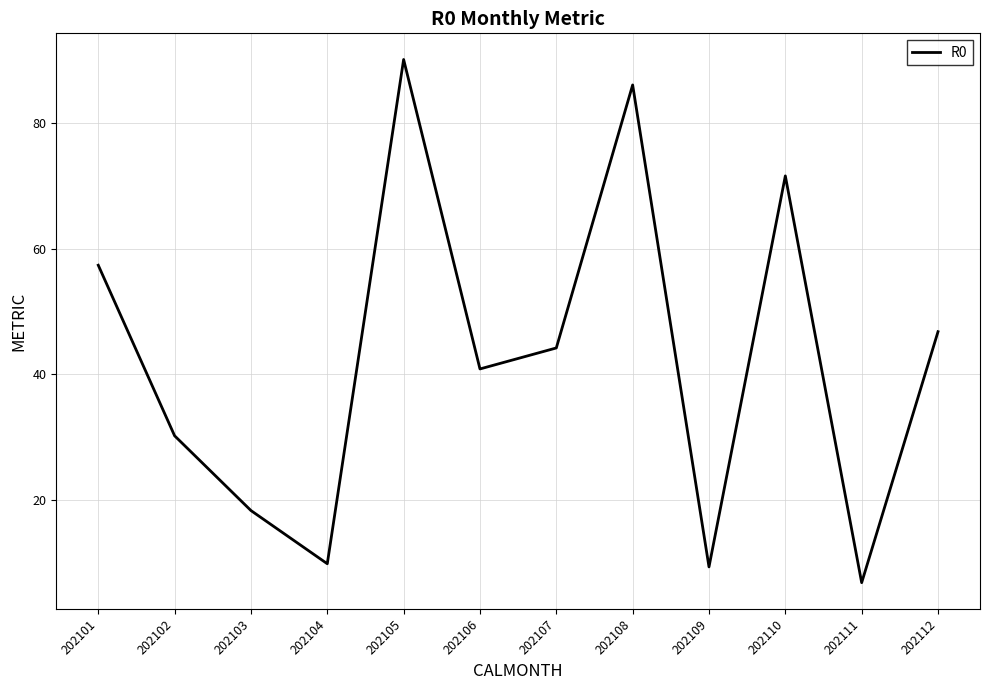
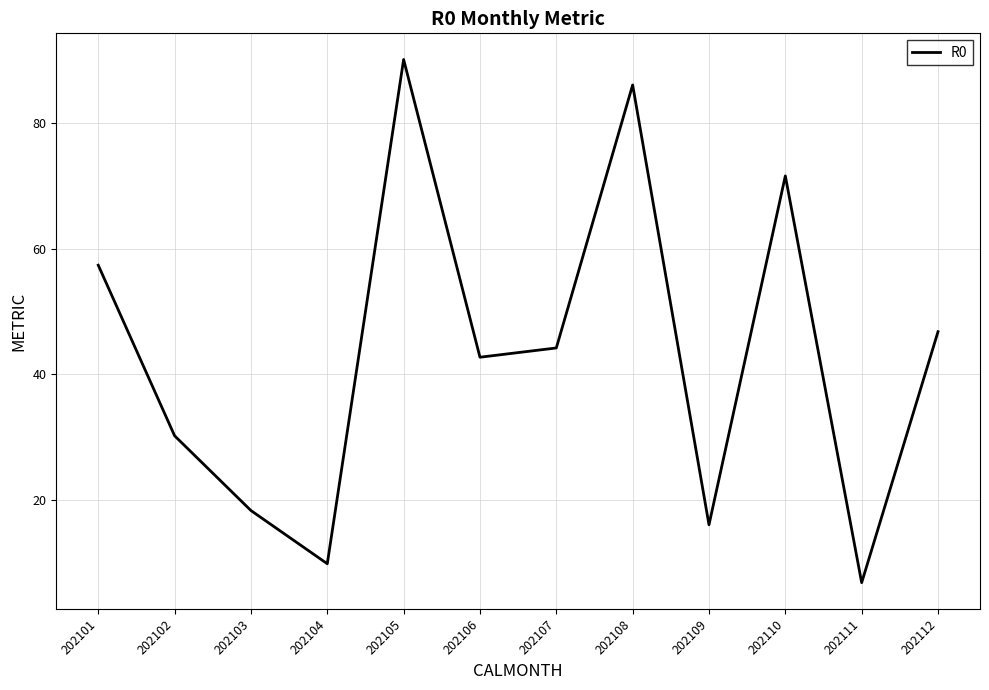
202106: 41 -> 43
202109: 9 -> 16
